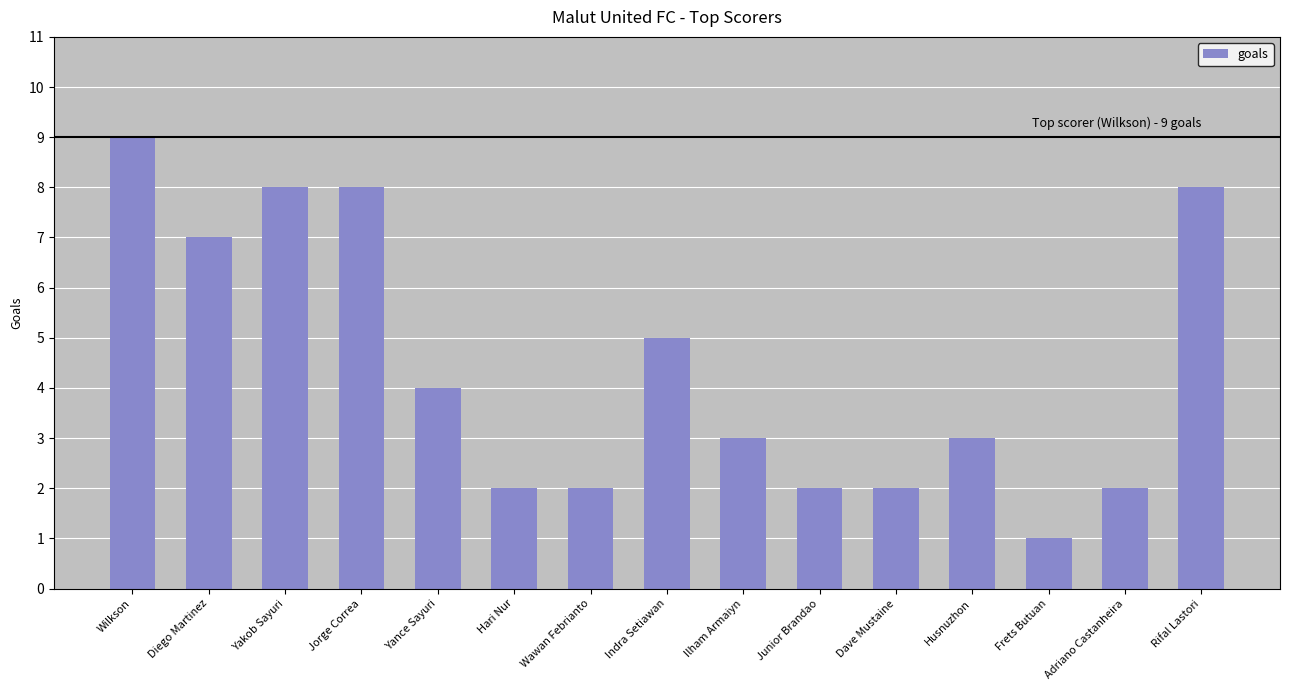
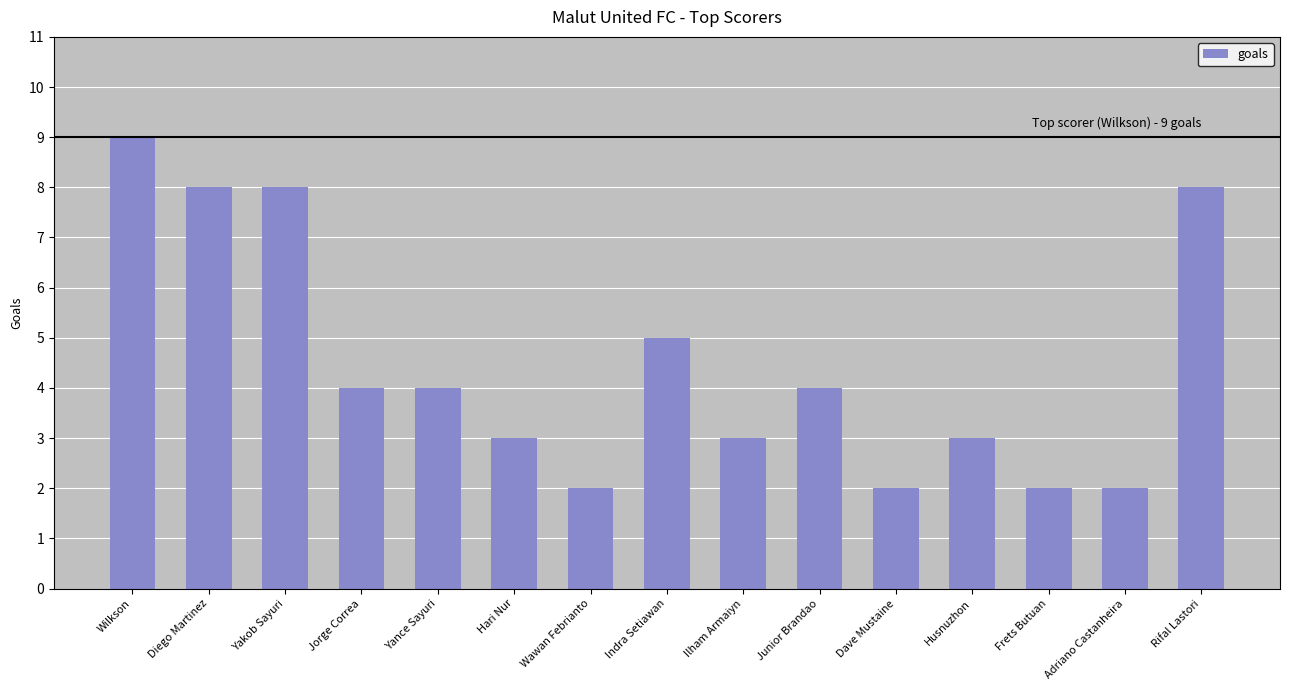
Diego Martinez: 7 -> 8
Jorge Correa: 8 -> 4
Hari Nur: 2 -> 3
Junior Brandao: 2 -> 4
Frets Butuan: 1 -> 2
